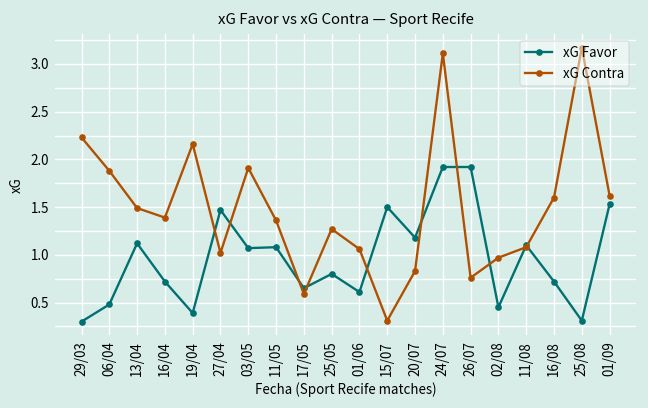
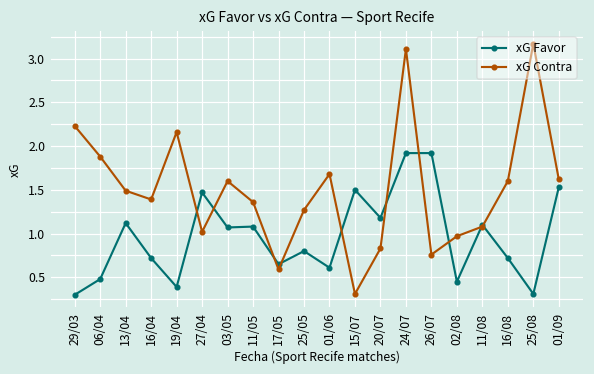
xG Contra, 03/05: 1.9 -> 1.6
xG Contra, 01/06: 1.1 -> 1.7
